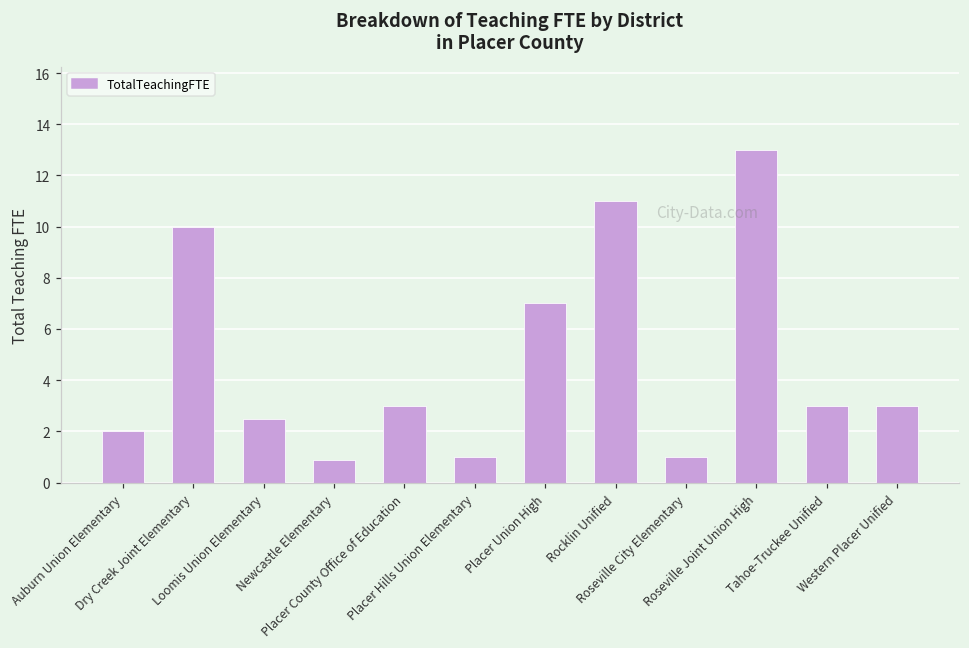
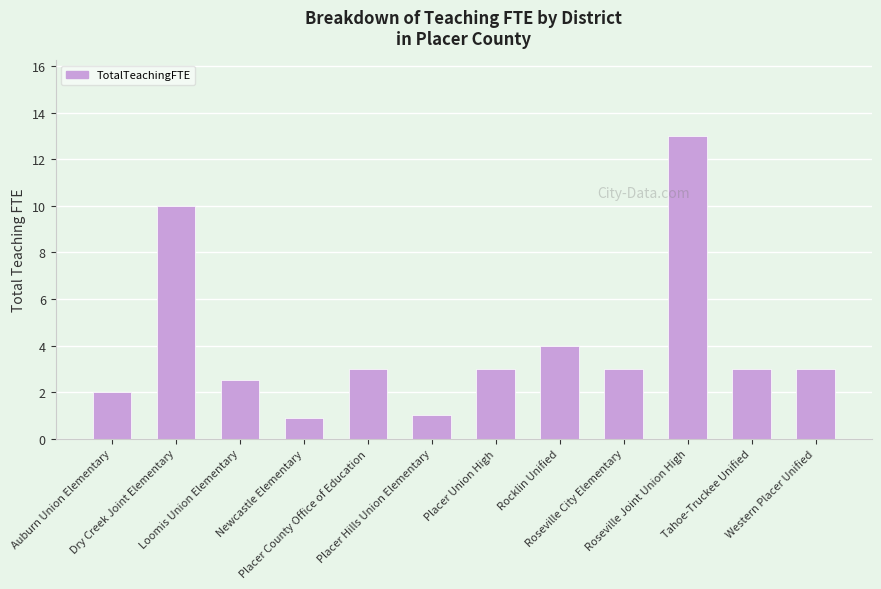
Placer Union High: 7 -> 3
Rocklin Unified: 11 -> 4
Roseville City Elementary: 1 -> 3
